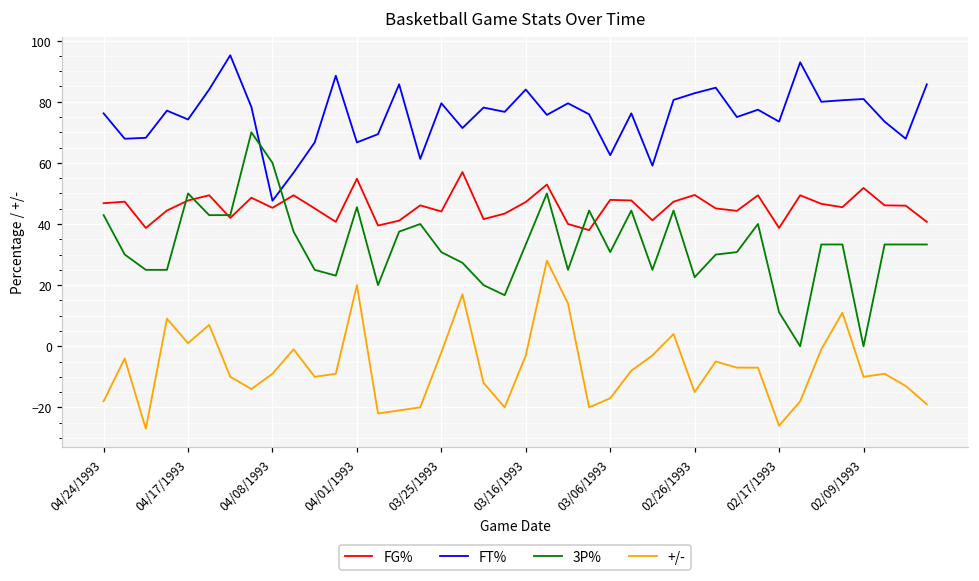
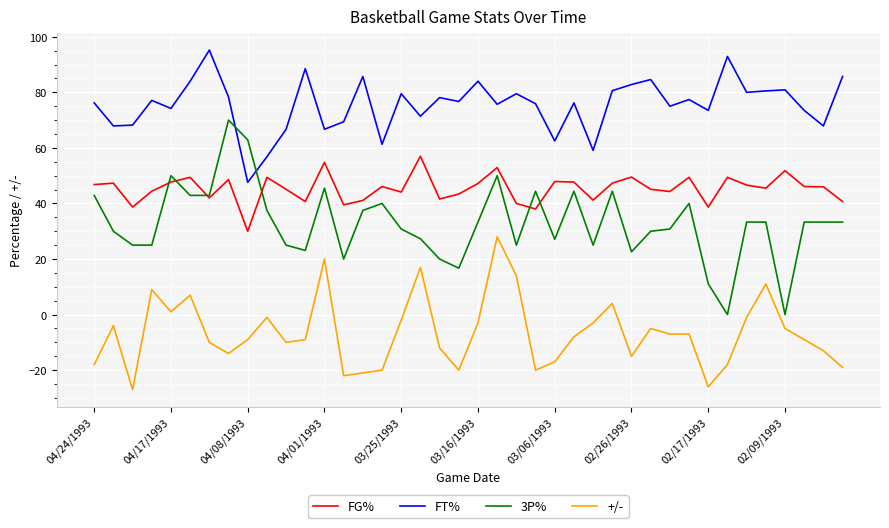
FG%, 04/08/1993: 45 -> 30
3P%, 04/08/1993: 60 -> 63
3P%, 03/06/1993: 31 -> 27
+/-, 02/09/1993: -10 -> -5
